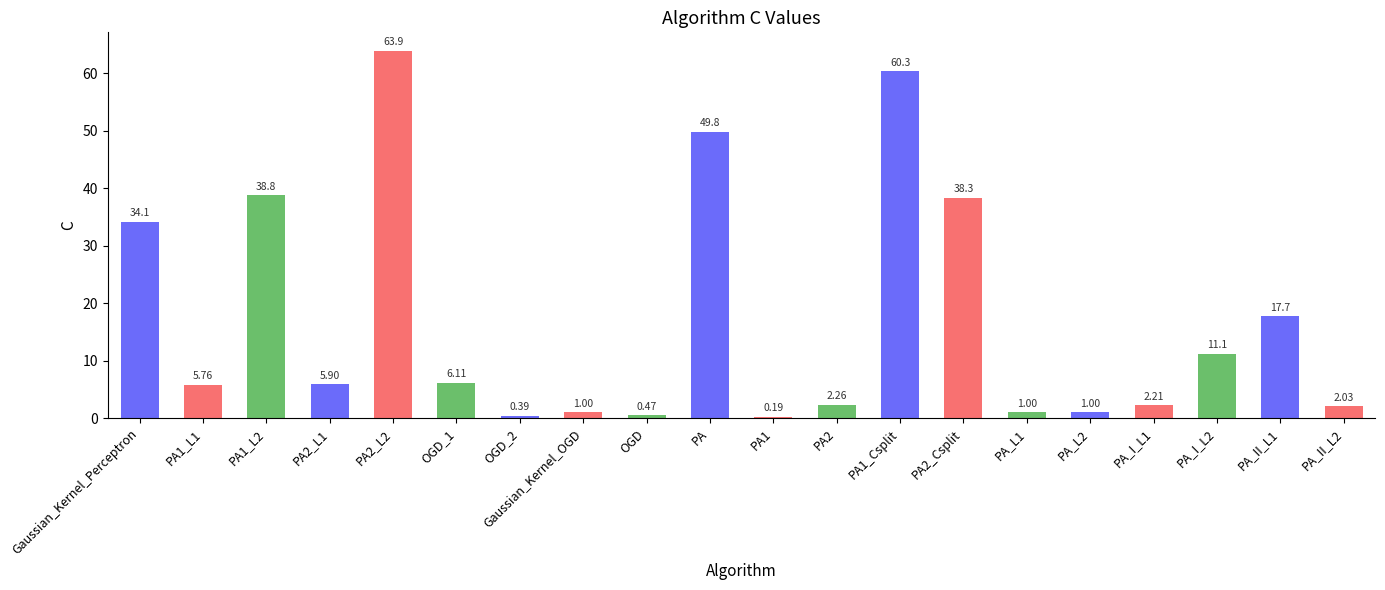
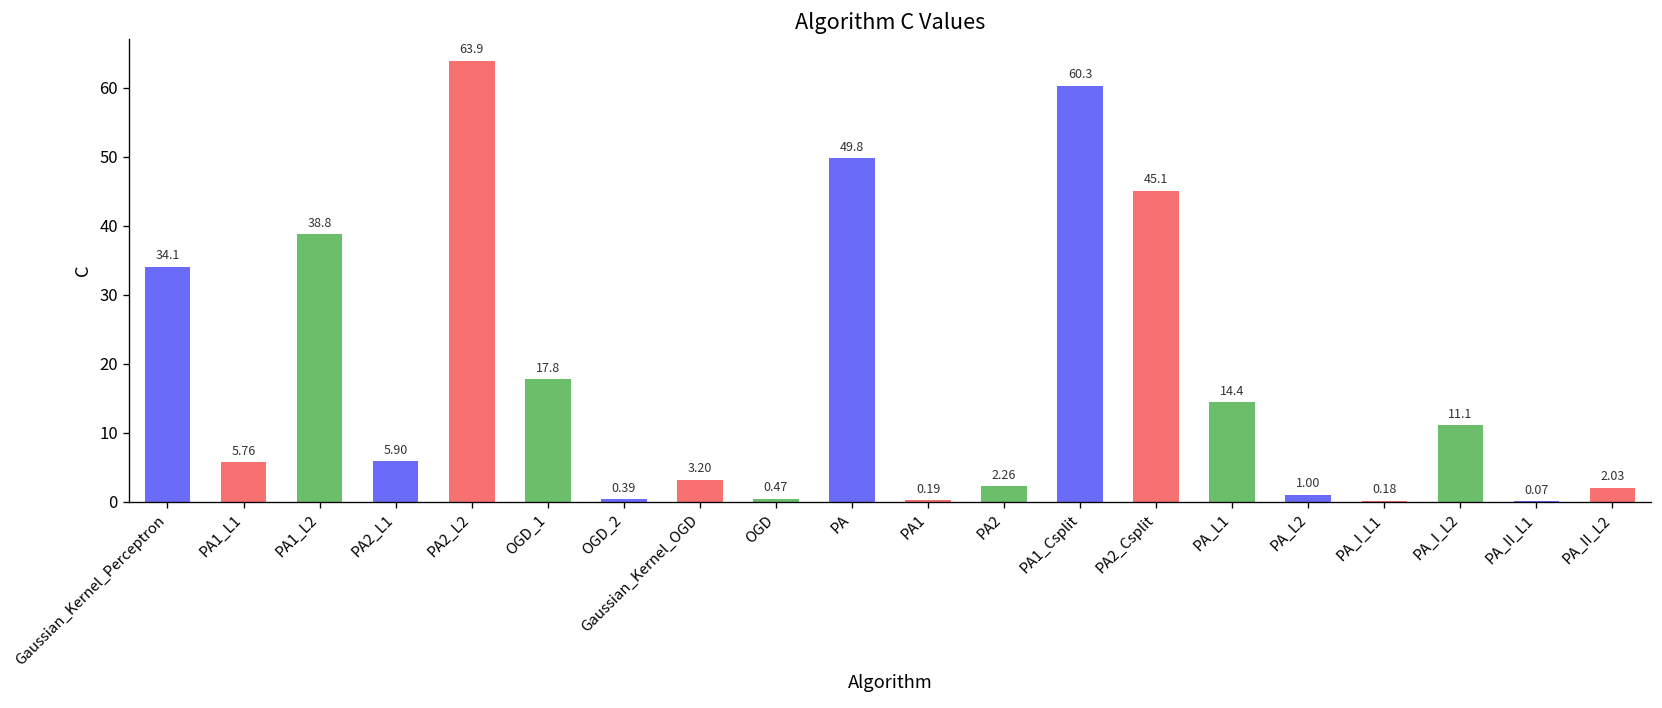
OGD_1: 6.11 -> 17.8
Gaussian_Kernel_OGD: 1.00 -> 3.20
PA2_Csplit: 38.3 -> 45.1
PA_L1: 1.00 -> 14.4
PA_I_L1: 2.21 -> 0.18
PA_II_L1: 17.7 -> 0.07
